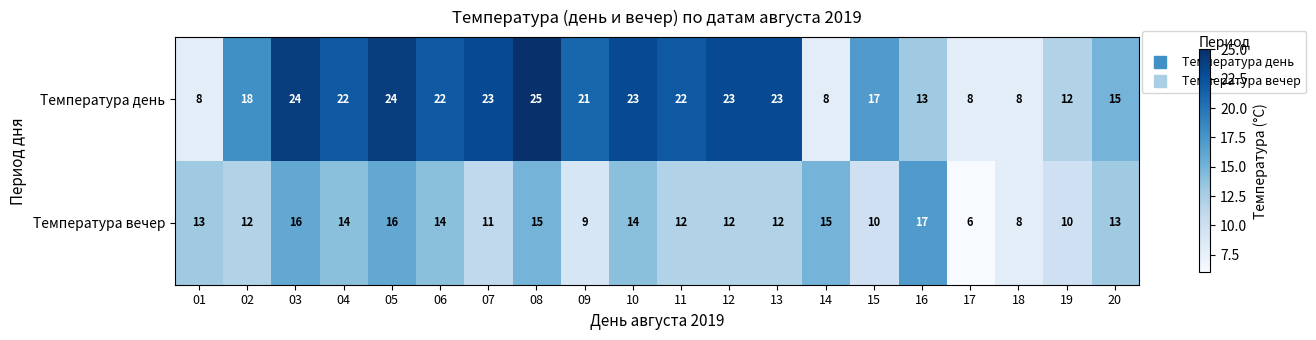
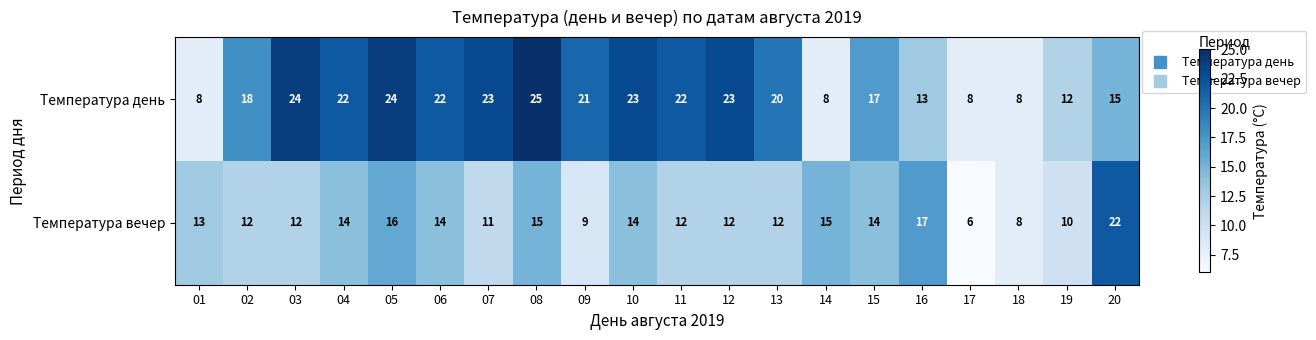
Температура день, 13: 23 -> 20
Температура вечер, 03: 16 -> 12
Температура вечер, 15: 10 -> 14
Температура вечер, 20: 13 -> 22
